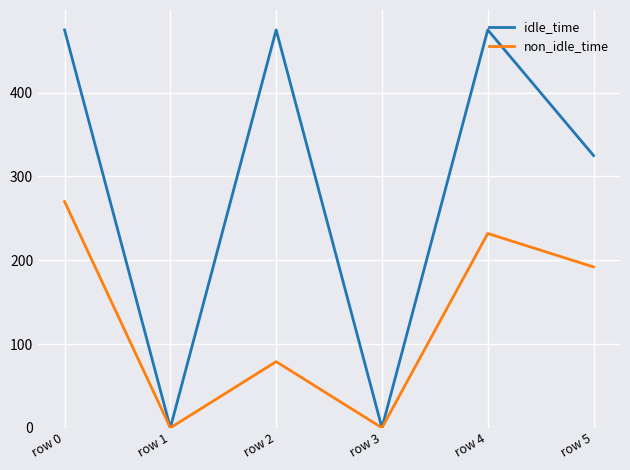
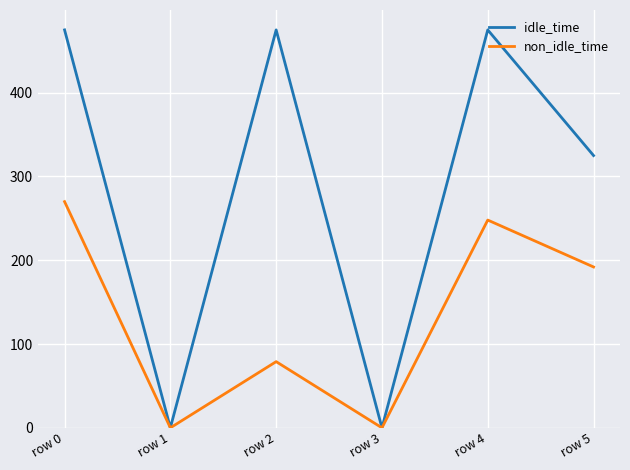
non_idle_time, row 4: 230 -> 250
